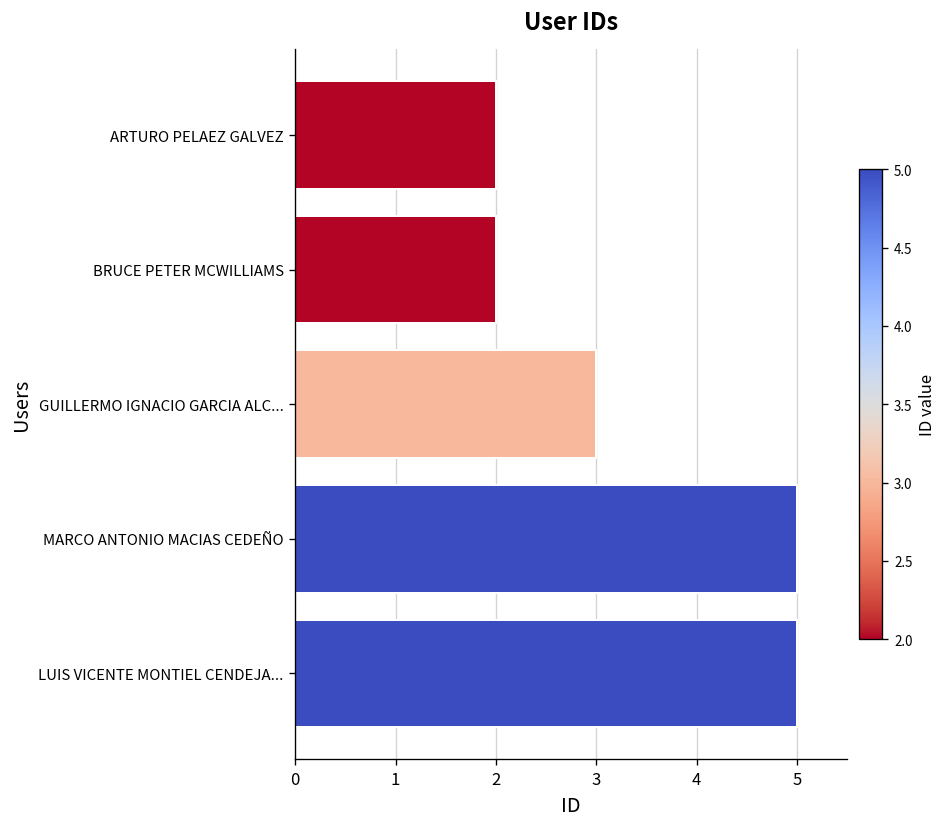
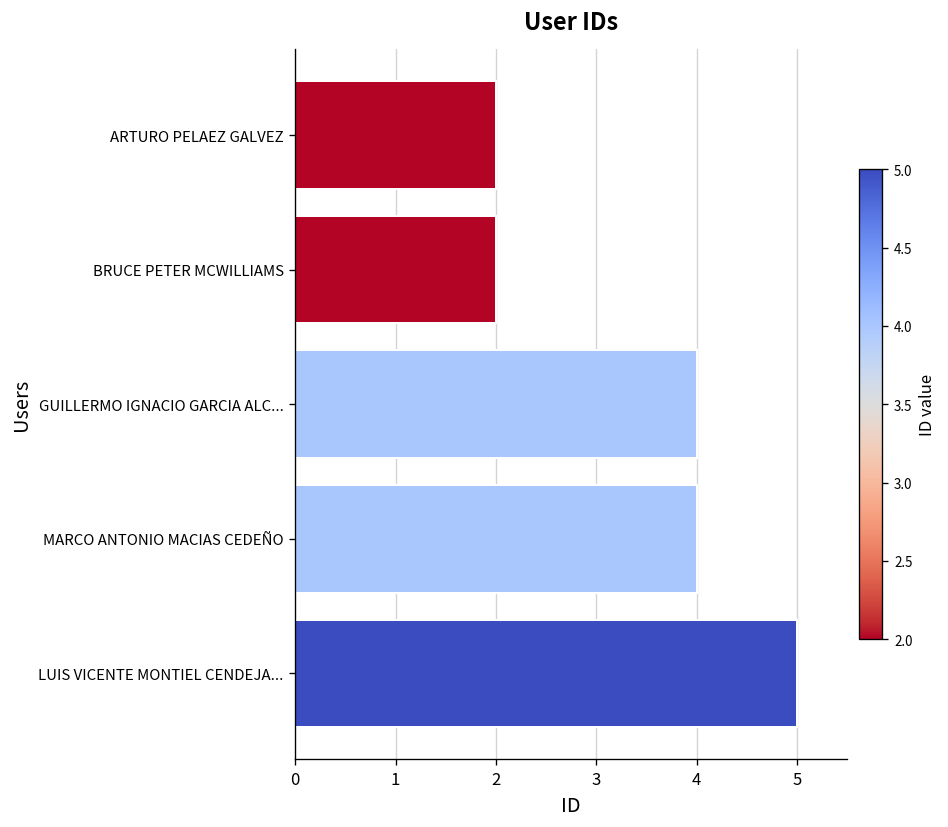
GUILLERMO IGNACIO GARCIA ALC...: 3 -> 4
MARCO ANTONIO MACIAS CEDEÑO: 5 -> 4
